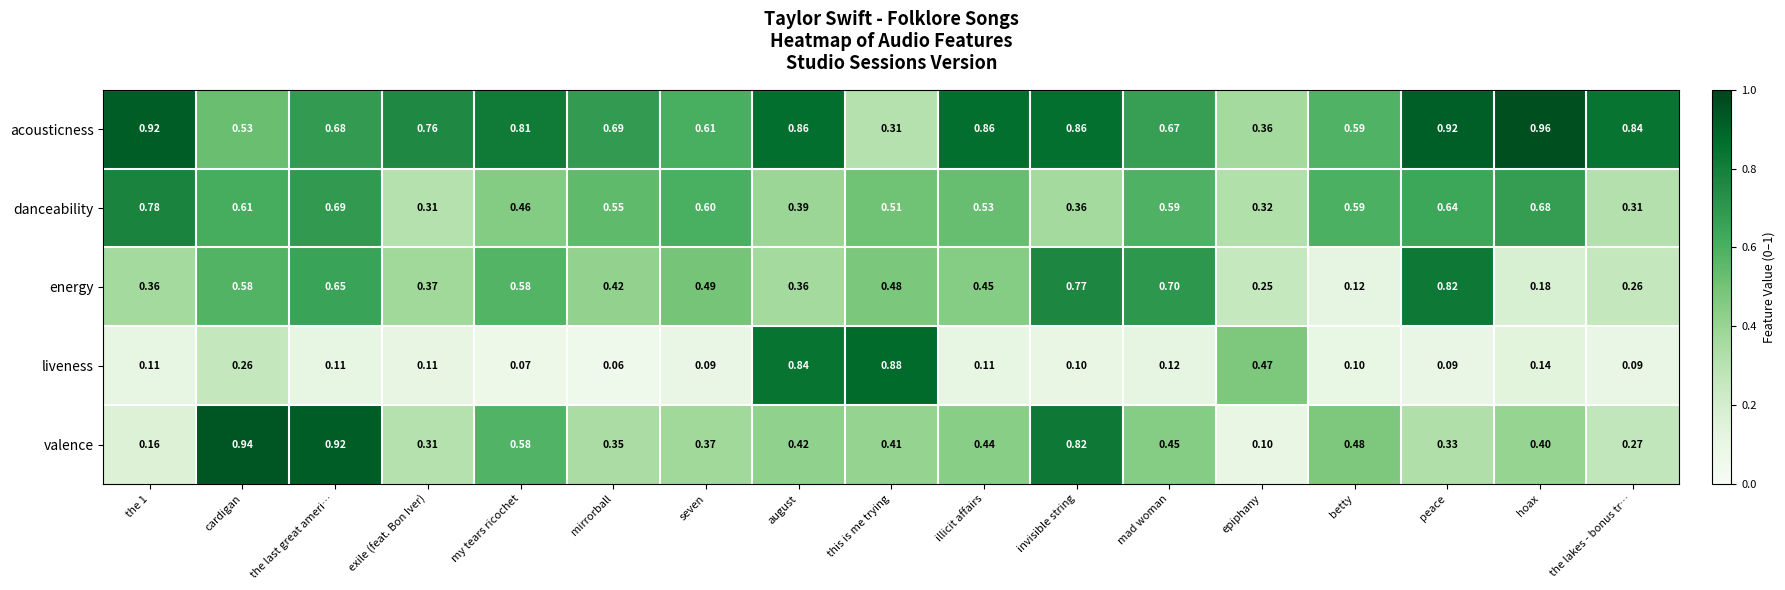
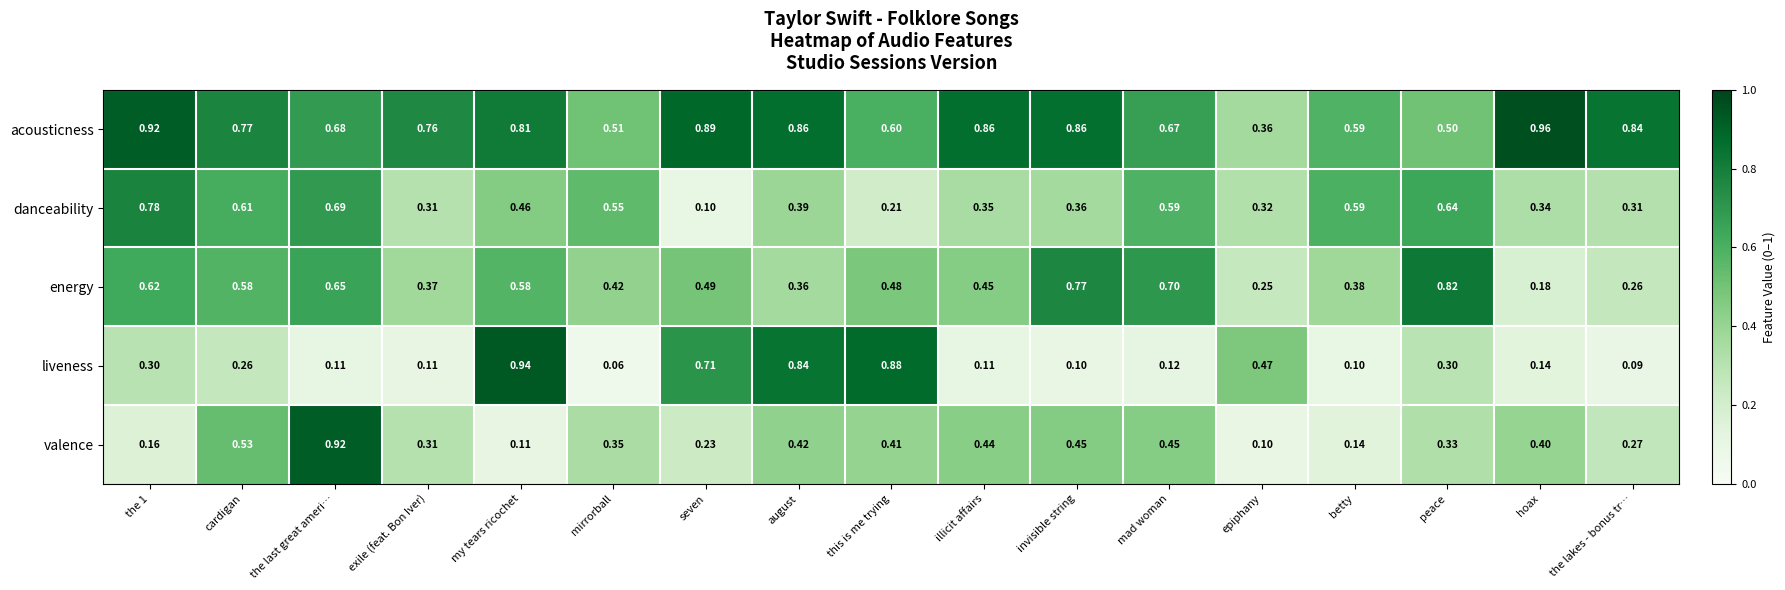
acousticness, cardigan: 0.53 -> 0.77
acousticness, mirrorball: 0.69 -> 0.51
acousticness, seven: 0.61 -> 0.89
acousticness, this is me trying: 0.31 -> 0.60
acousticness, peace: 0.92 -> 0.50
danceability, seven: 0.60 -> 0.10
danceability, this is me trying: 0.51 -> 0.21
danceability, illicit affairs: 0.53 -> 0.35
danceability, hoax: 0.68 -> 0.34
energy, the 1: 0.36 -> 0.62
energy, betty: 0.12 -> 0.38
liveness, the 1: 0.11 -> 0.30
liveness, my tears ricochet: 0.07 -> 0.94
liveness, seven: 0.09 -> 0.71
liveness, peace: 0.09 -> 0.30
valence, cardigan: 0.94 -> 0.53
valence, my tears ricochet: 0.58 -> 0.11
valence, seven: 0.37 -> 0.23
valence, invisible string: 0.82 -> 0.45
valence, betty: 0.48 -> 0.14
